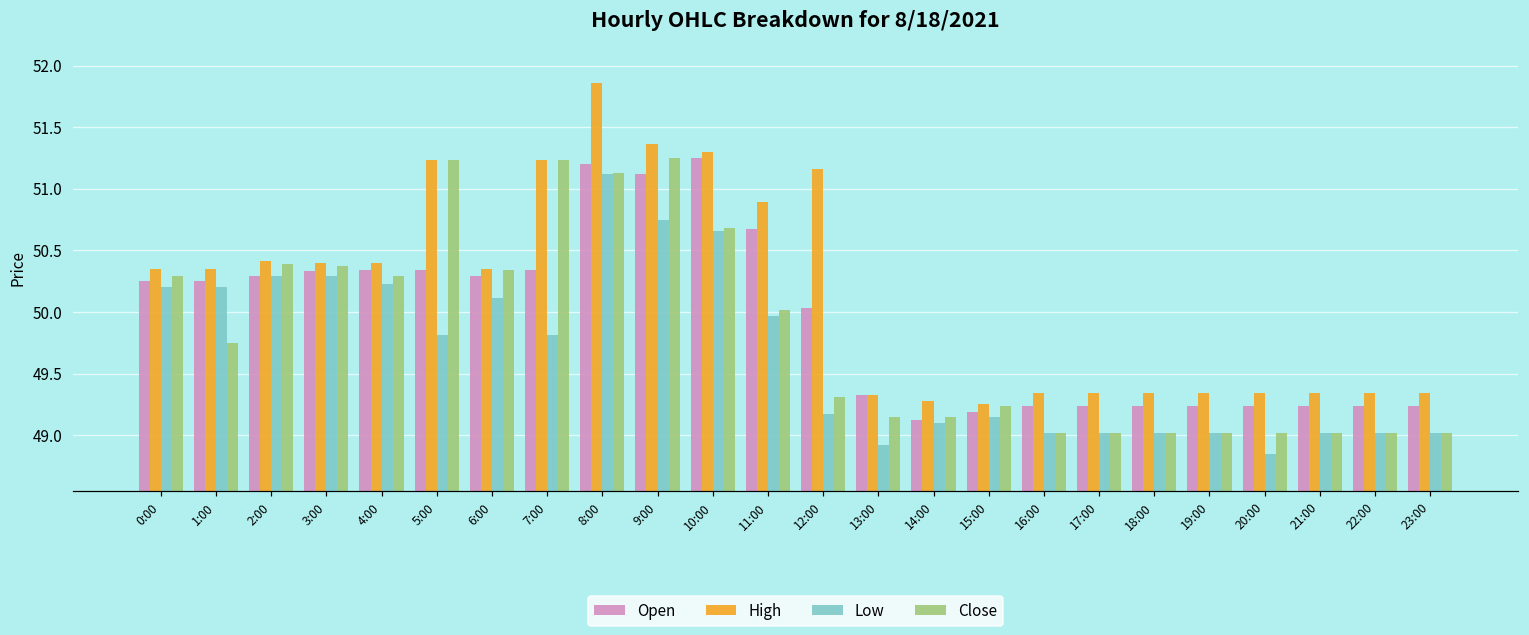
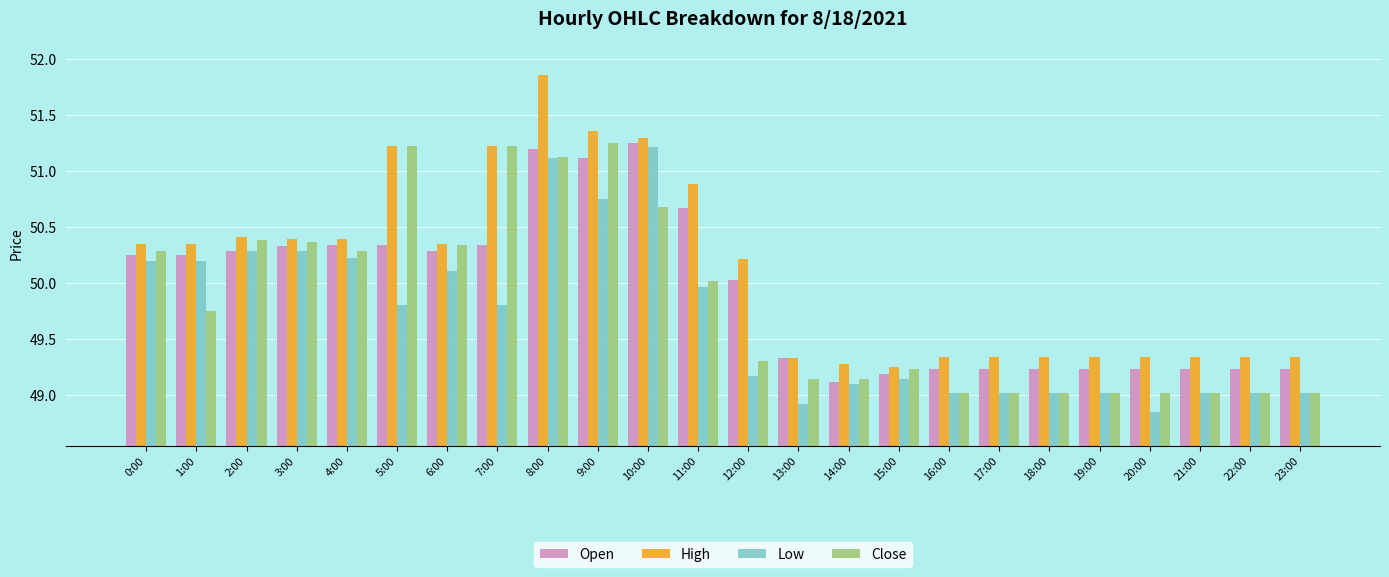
Low, 10:00: 50.66 -> 51.22
High, 12:00: 51.16 -> 50.22
